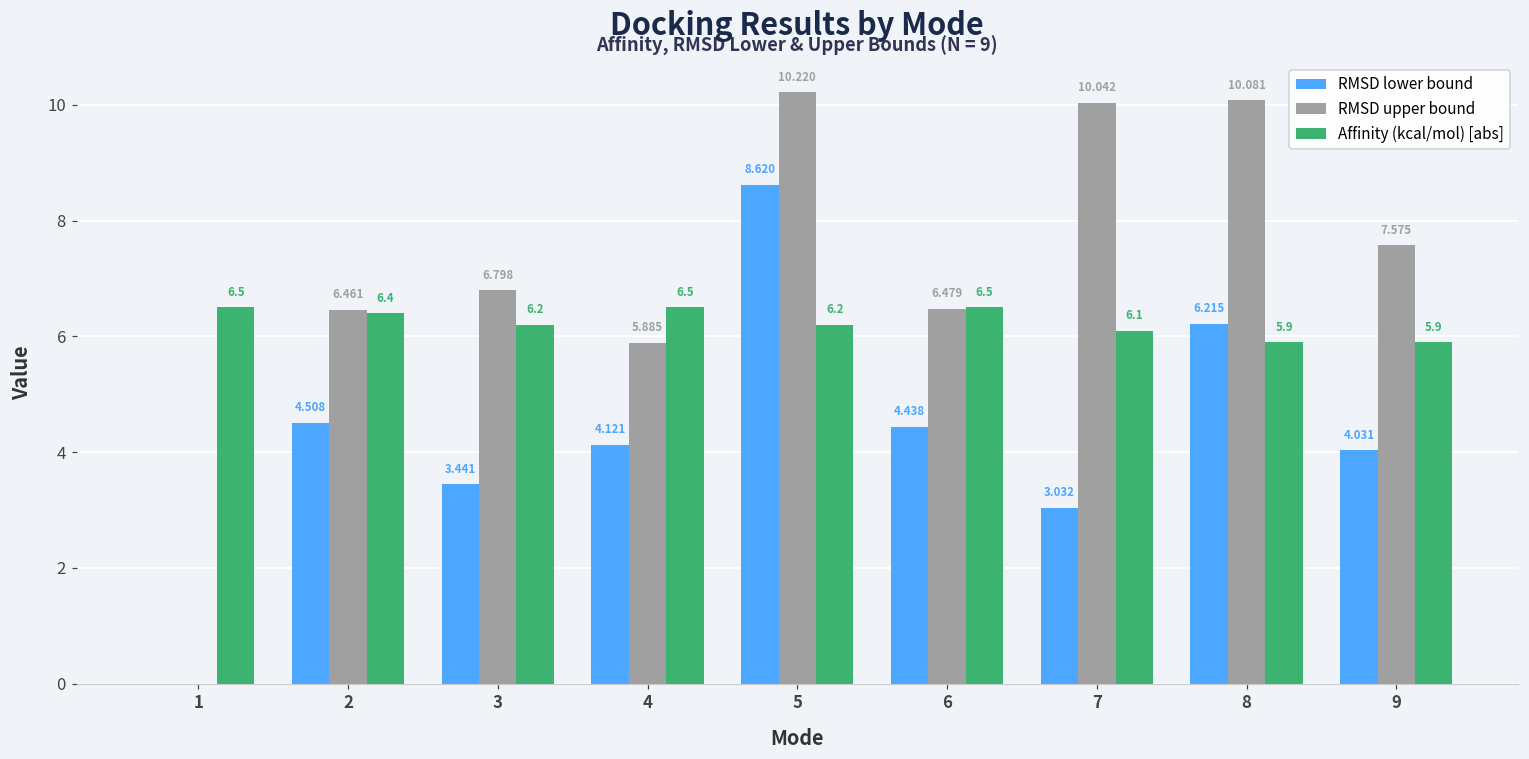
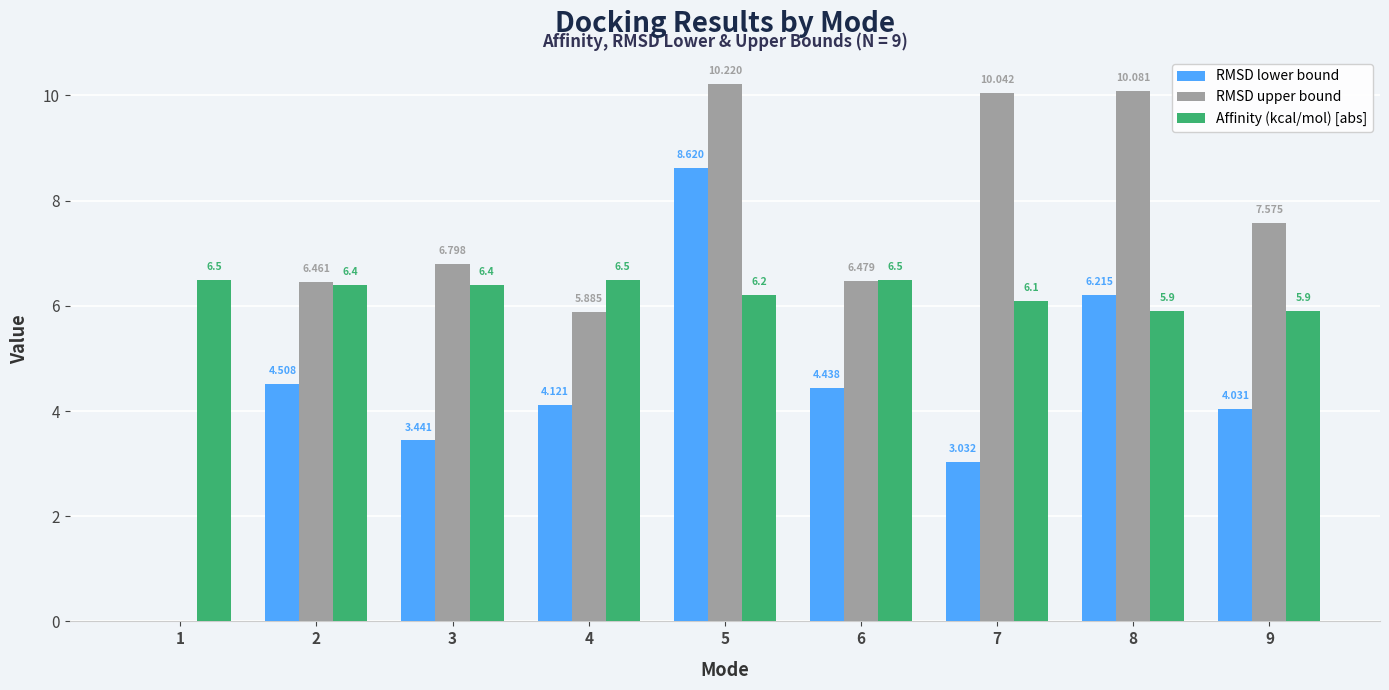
Affinity (kcal/mol) [abs], 3: 6.2 -> 6.4
